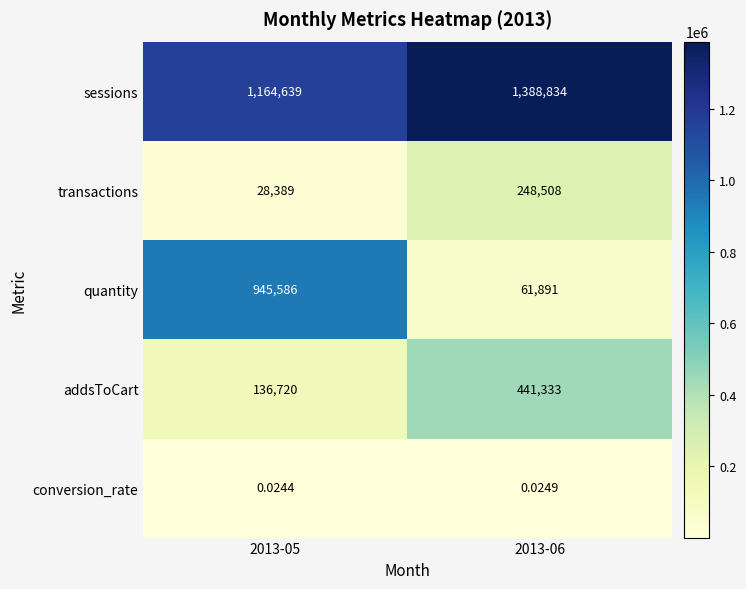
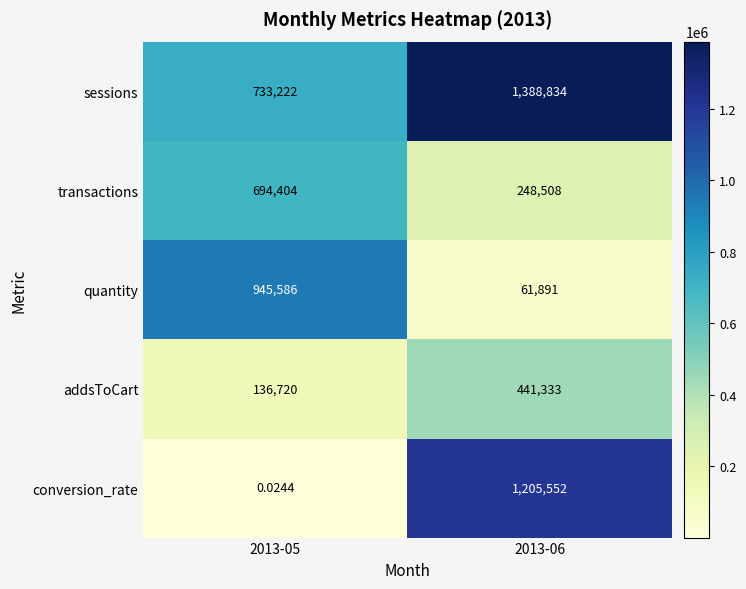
sessions, 2013-05: 1,164,639 -> 733,222
transactions, 2013-05: 28,389 -> 694,404
conversion_rate, 2013-06: 0.0249 -> 1,205,552
